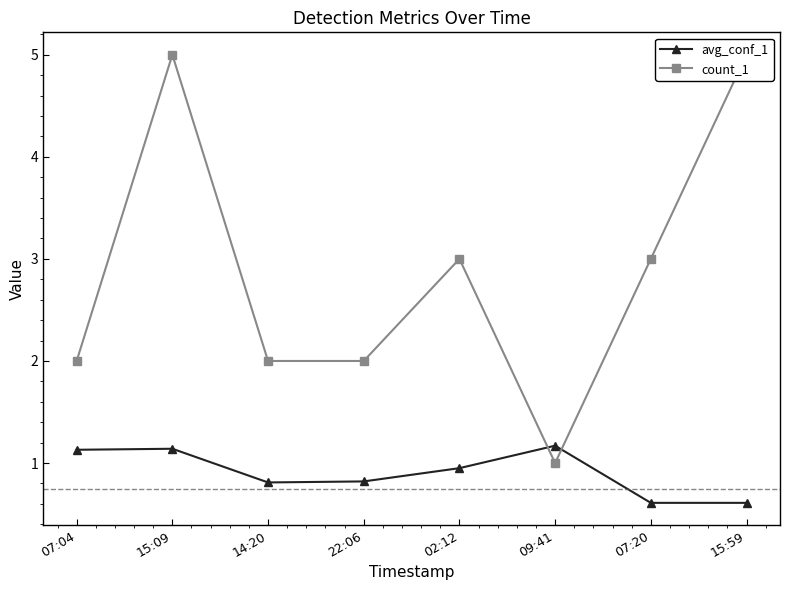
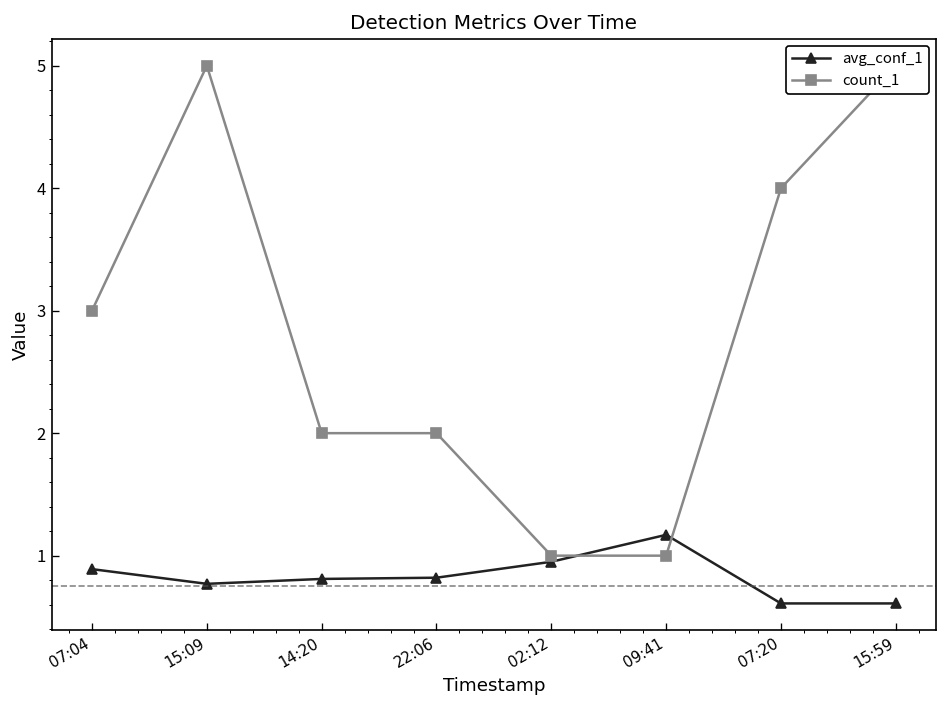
avg_conf_1, 07:04: 1.13 -> 0.89
count_1, 07:04: 2 -> 3
avg_conf_1, 15:09: 1.14 -> 0.77
count_1, 02:12: 3 -> 1
count_1, 07:20: 3 -> 4
